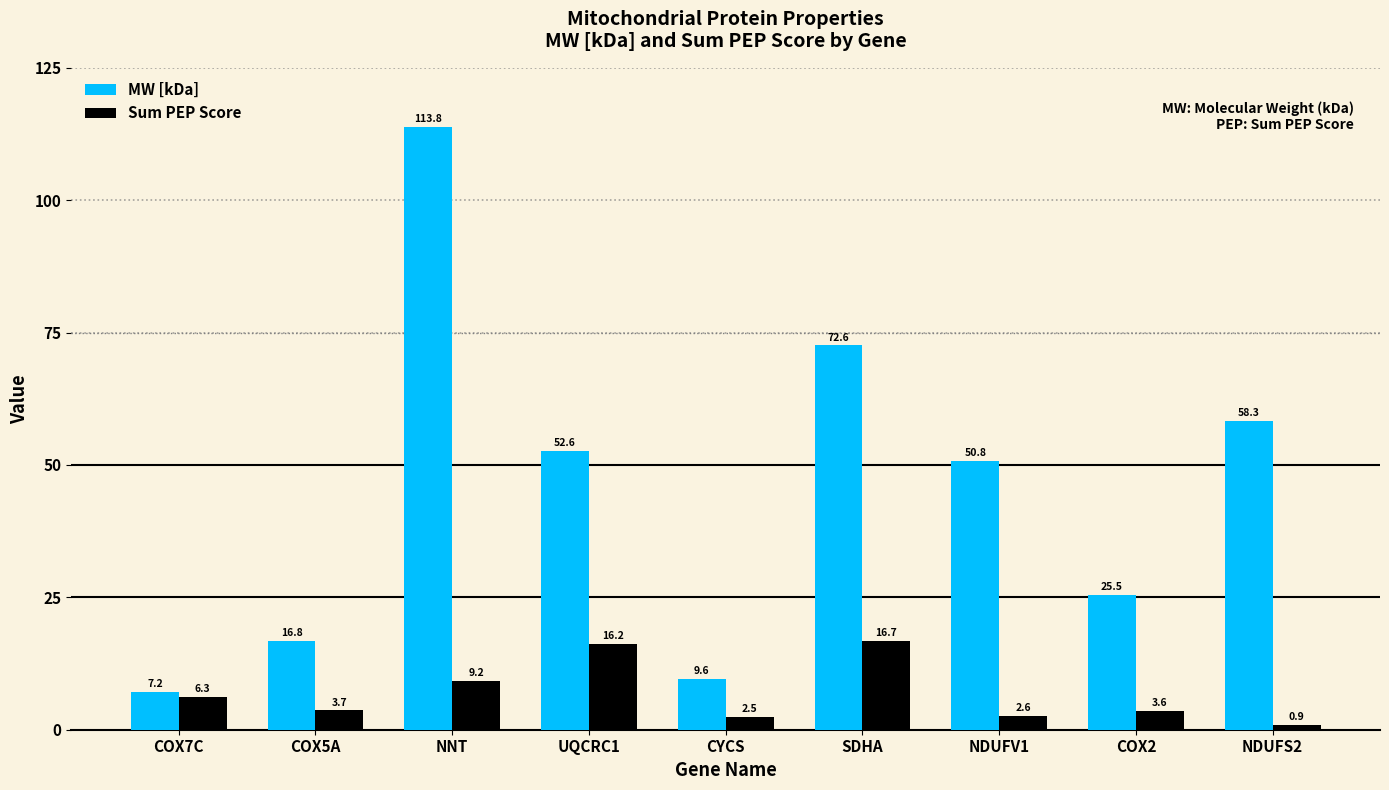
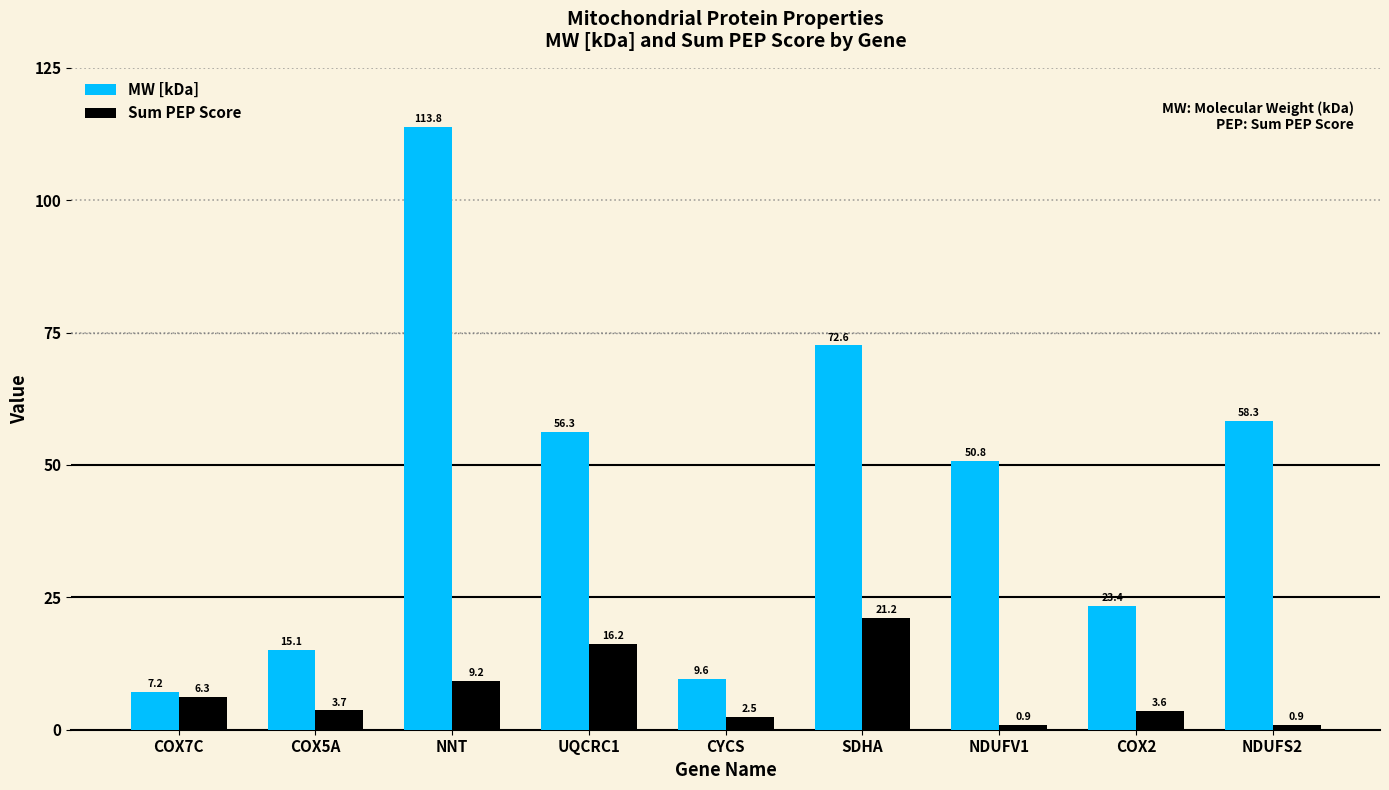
MW [kDa], COX5A: 16.8 -> 15.1
MW [kDa], UQCRC1: 52.6 -> 56.3
Sum PEP Score, SDHA: 16.7 -> 21.2
Sum PEP Score, NDUFV1: 2.6 -> 0.9
MW [kDa], COX2: 25.5 -> 23.4
